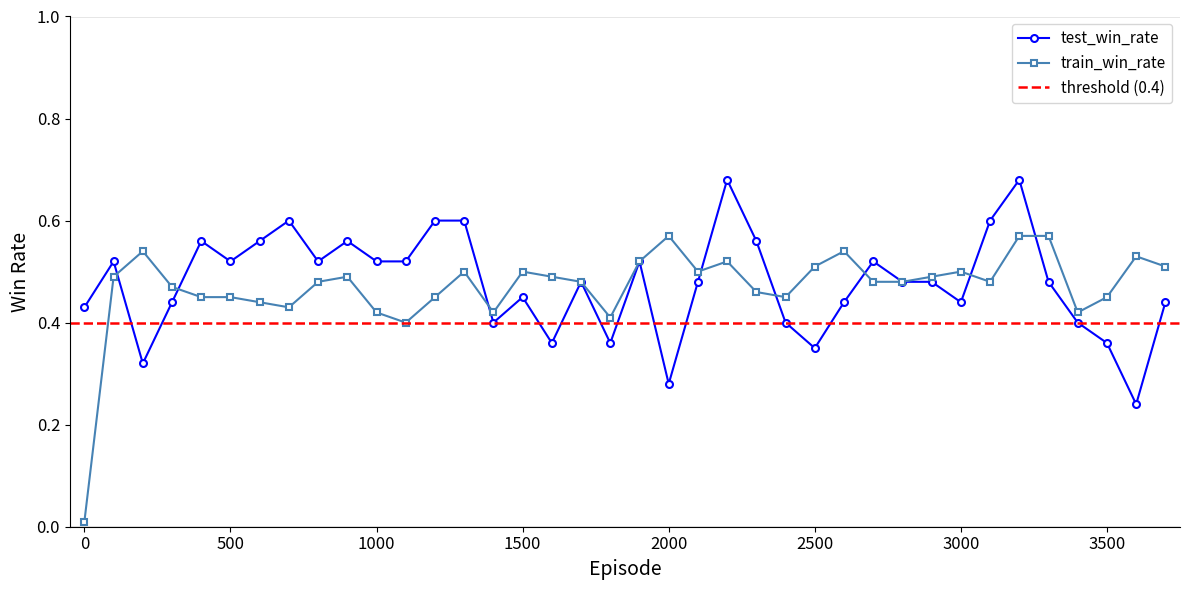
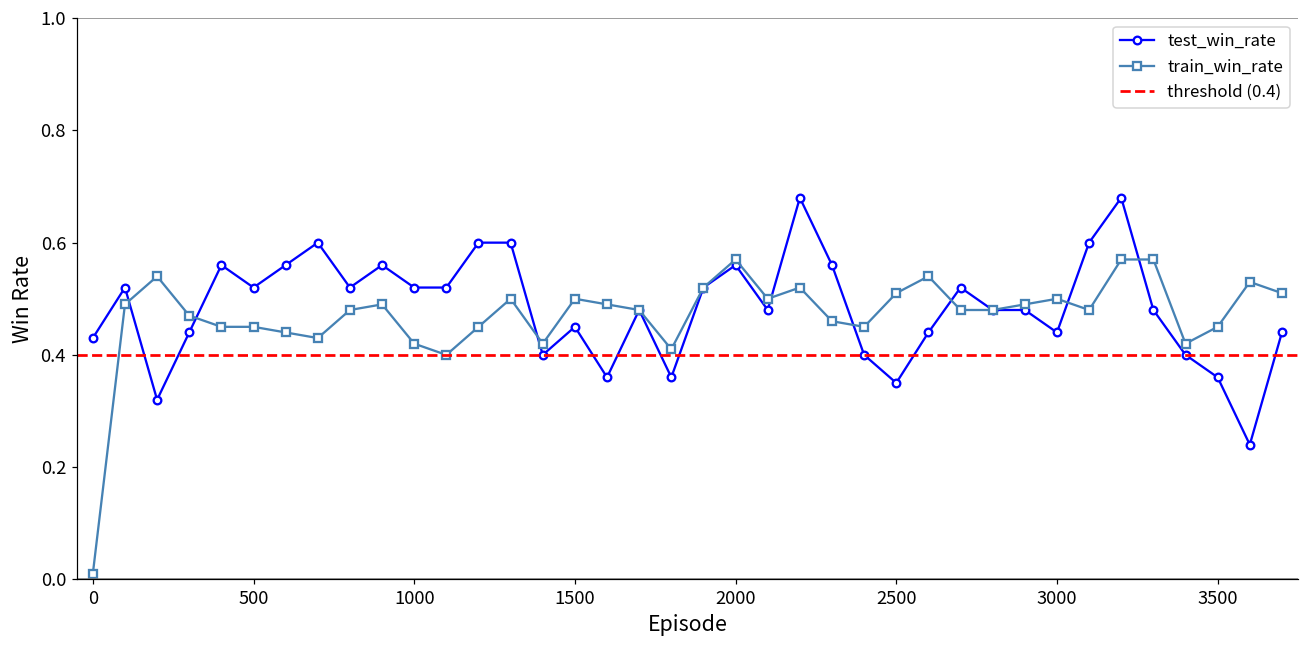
test_win_rate, 2000: 0.28 -> 0.56
